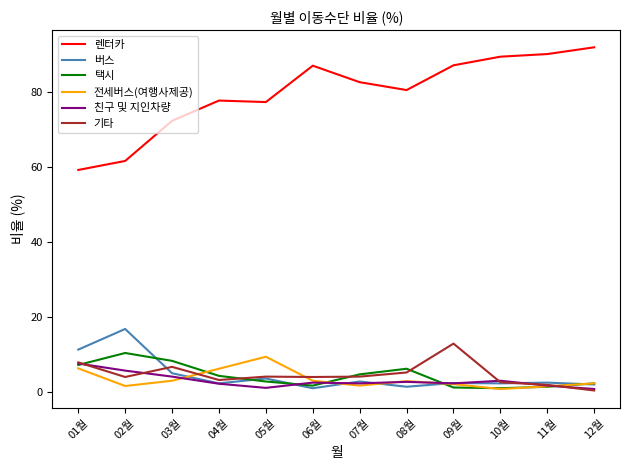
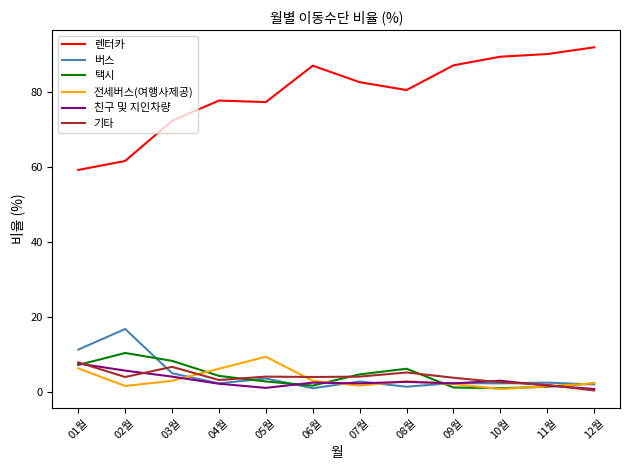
기타, 09월: 13 -> 4
